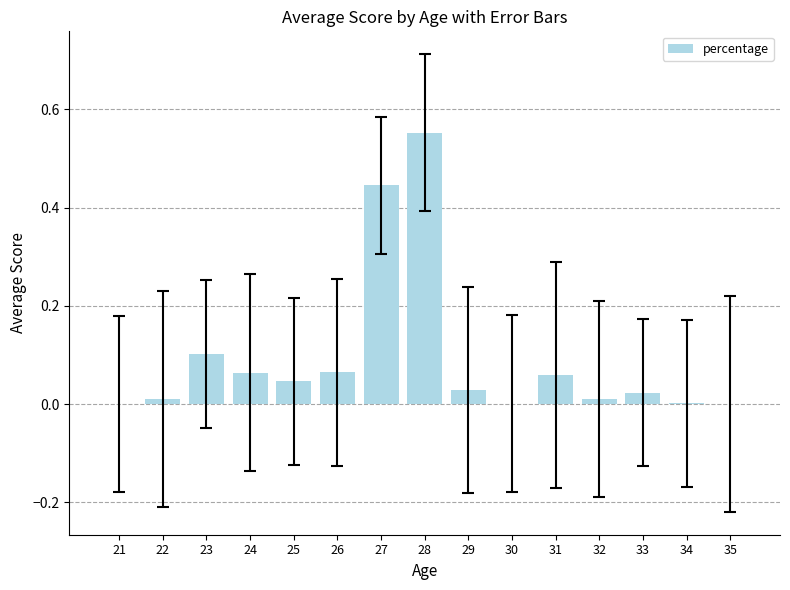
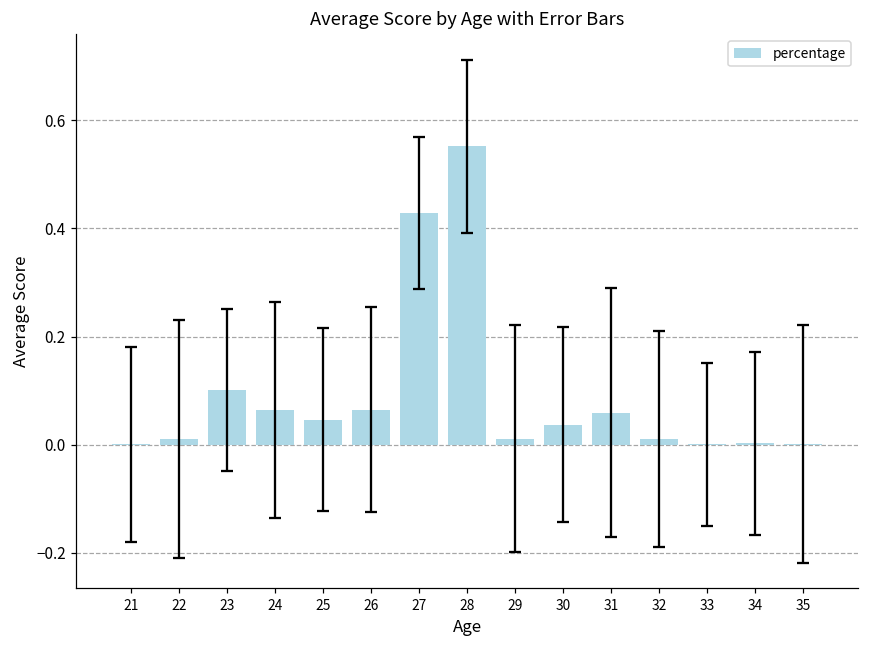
percentage, 27: 0.45 -> 0.43
percentage, 29: 0.03 -> 0.01
percentage, 30: 0.00 -> 0.04
percentage, 33: 0.02 -> 0.00
